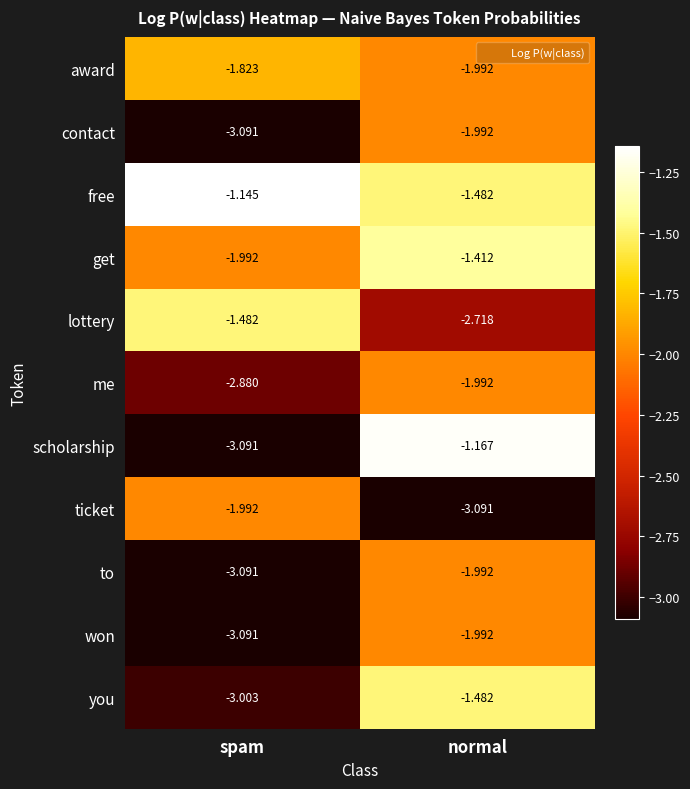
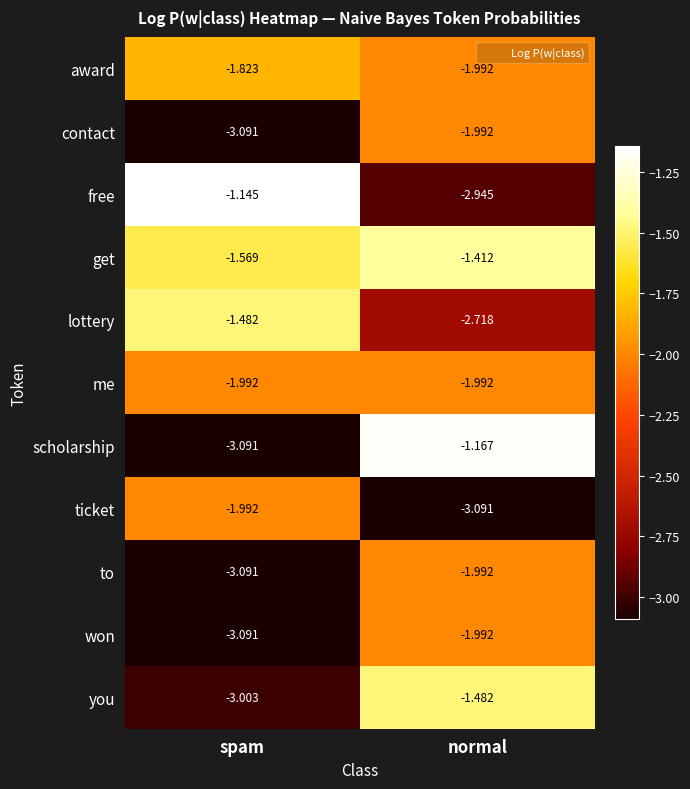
free, normal: -1.482 -> -2.945
get, spam: -1.992 -> -1.569
me, spam: -2.880 -> -1.992
